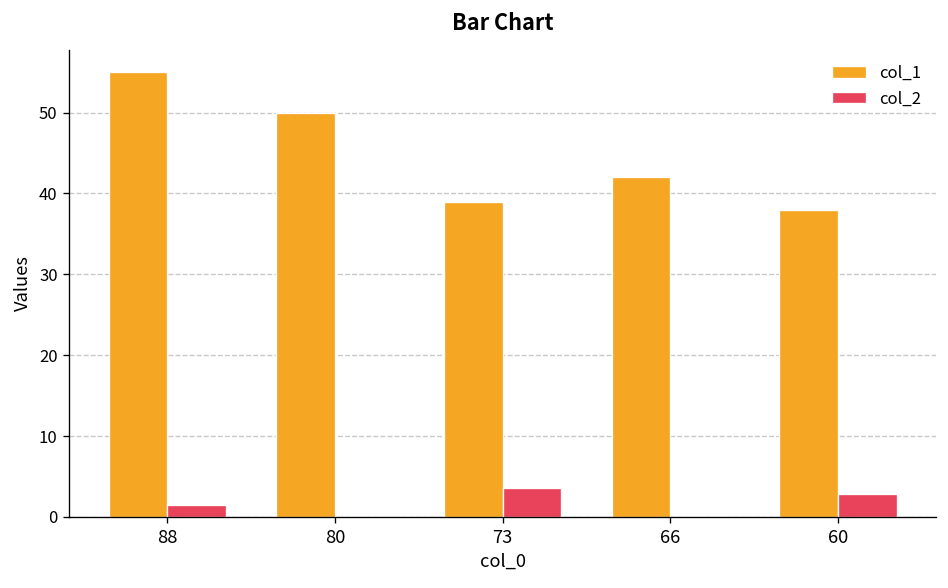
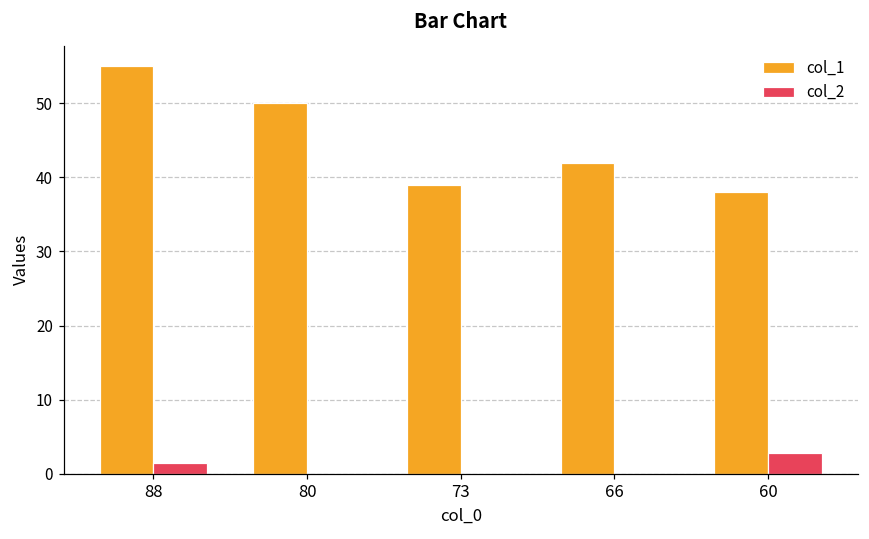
col_2, 73: 4 -> 0
